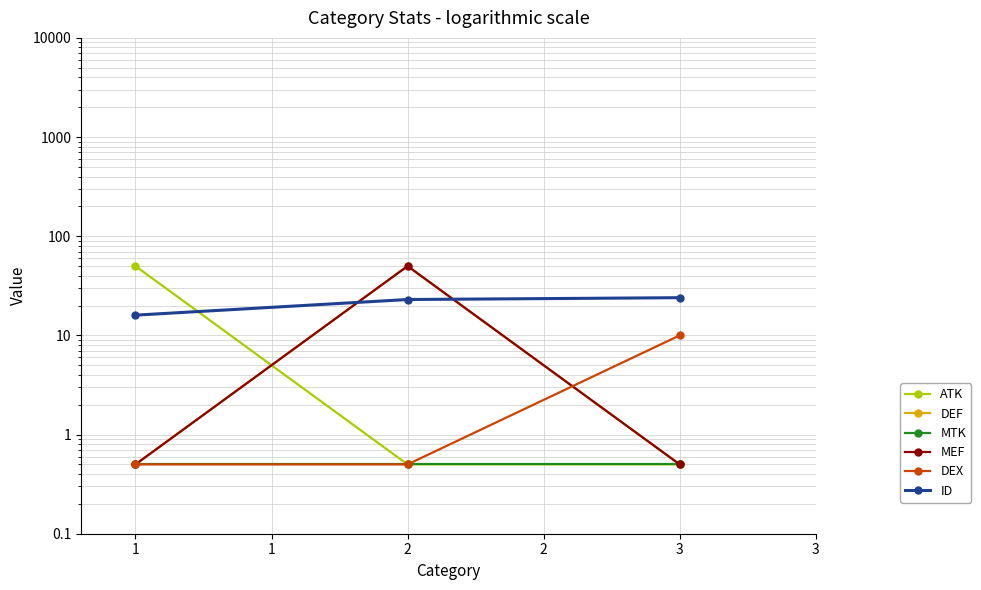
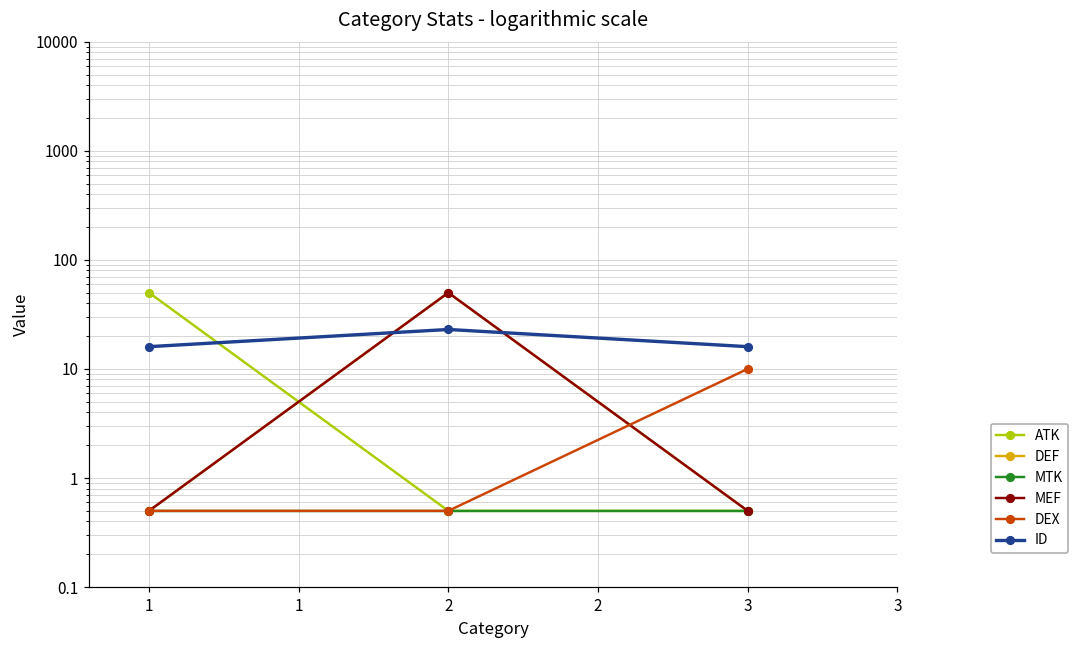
ID, 3: 24 -> 16
